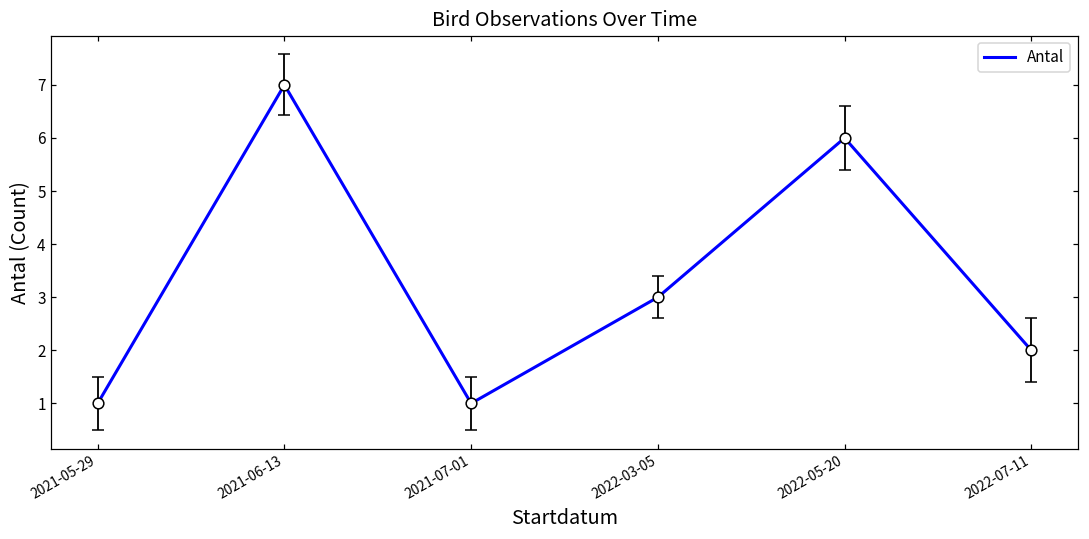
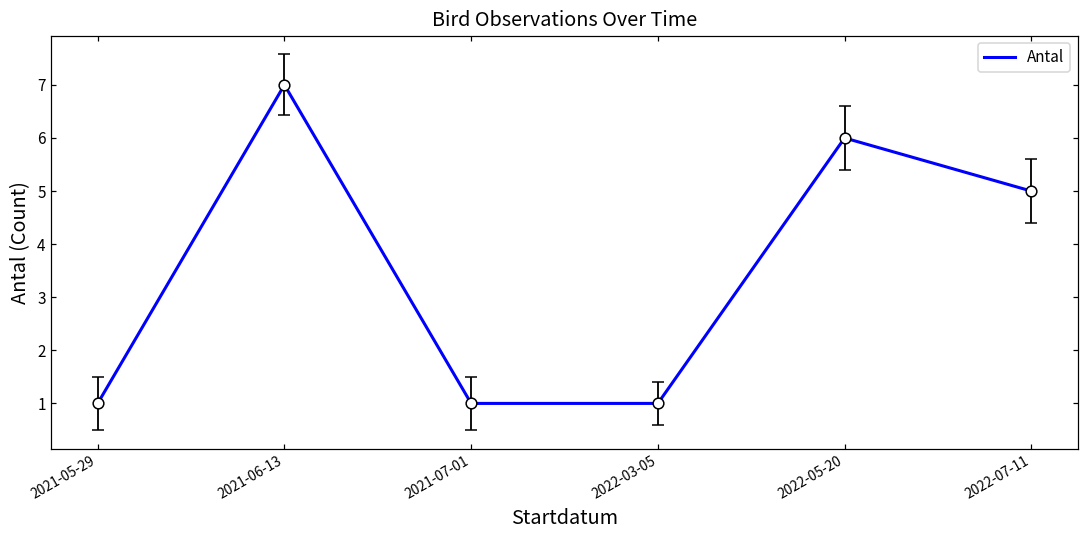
Antal, 2022-03-05: 3 -> 1
Antal, 2022-07-11: 2 -> 5
